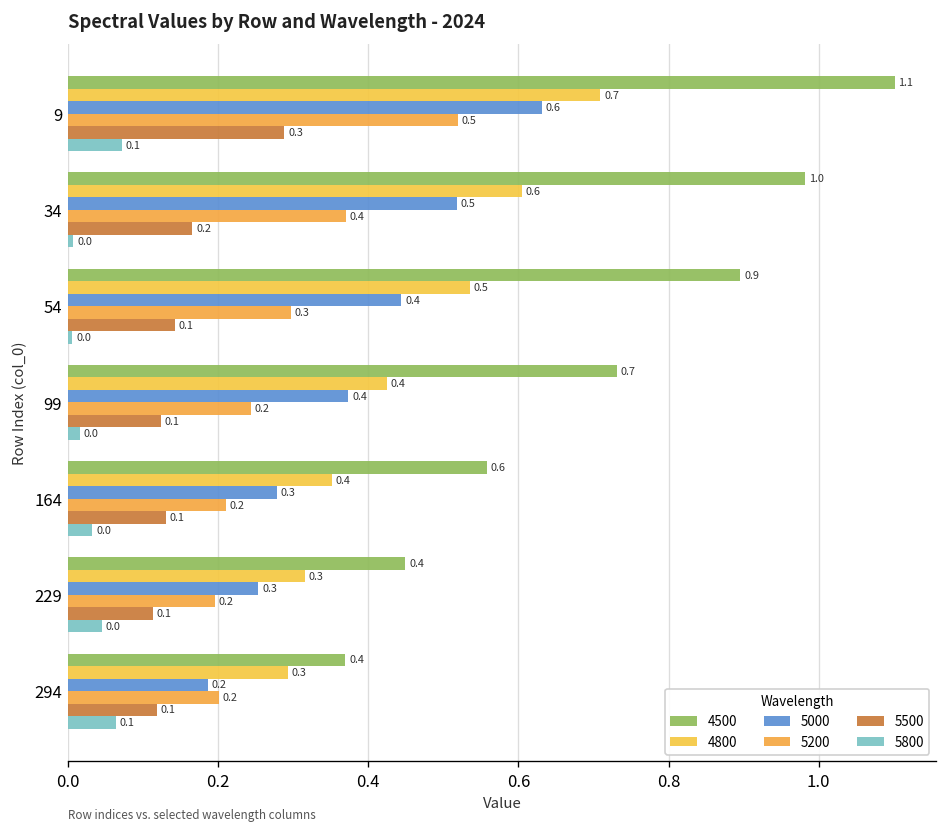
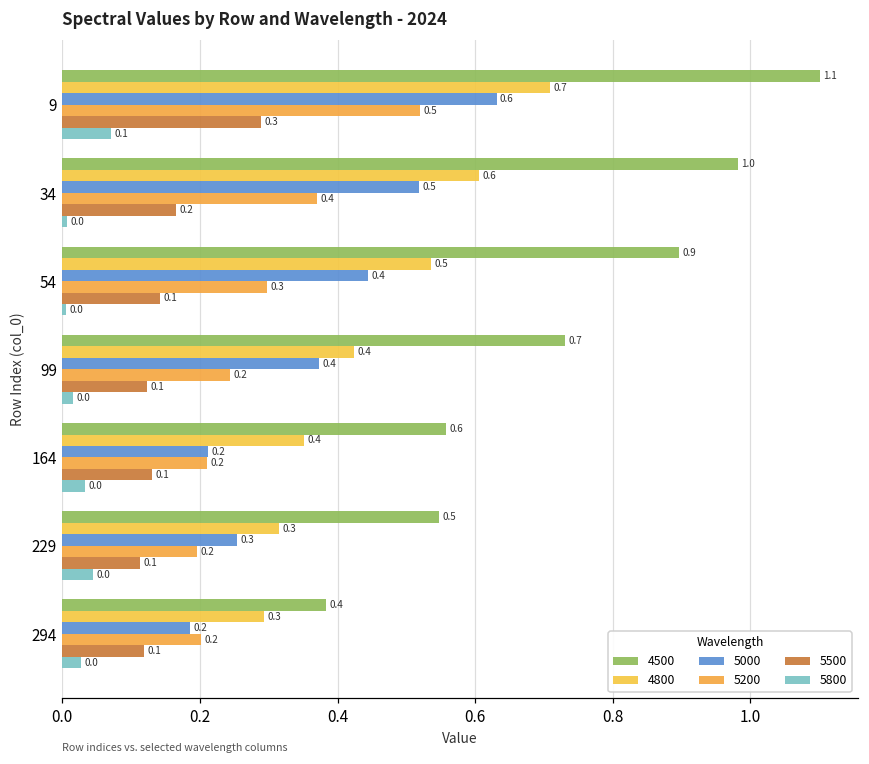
5000, 164: 0.3 -> 0.2
4500, 229: 0.4 -> 0.5
4500, 294: 0.37 -> 0.38
5800, 294: 0.1 -> 0.0
